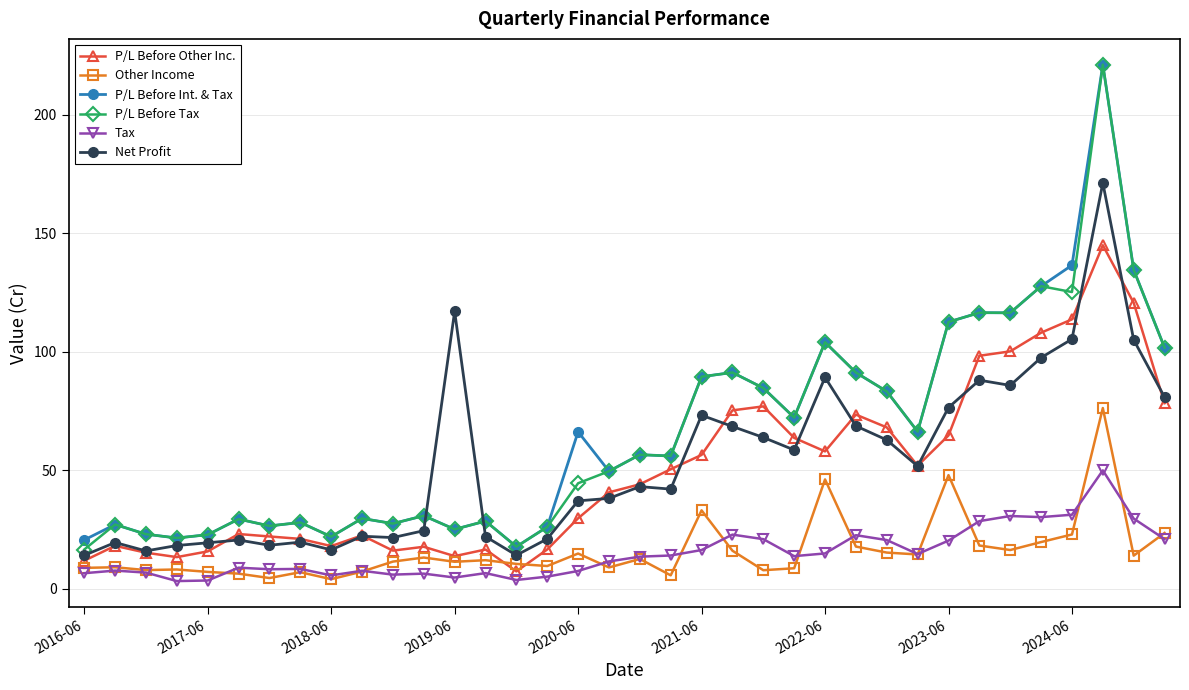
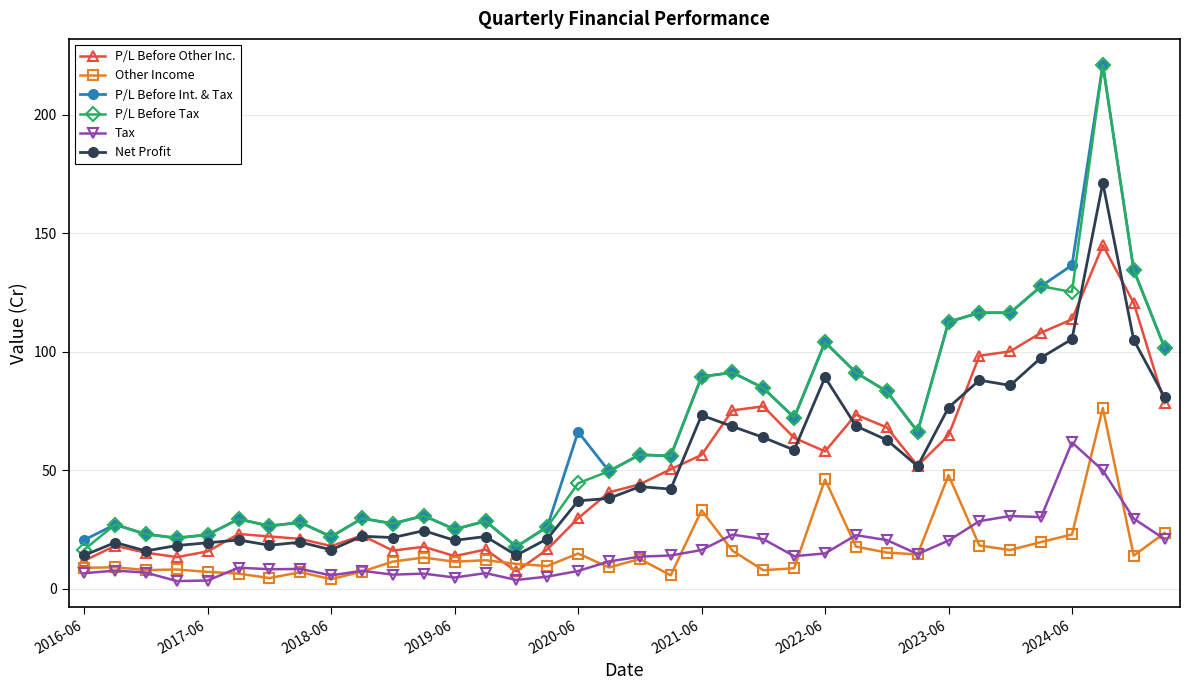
Net Profit, 2019-06: 117 -> 20
Tax, 2024-06: 31 -> 62
